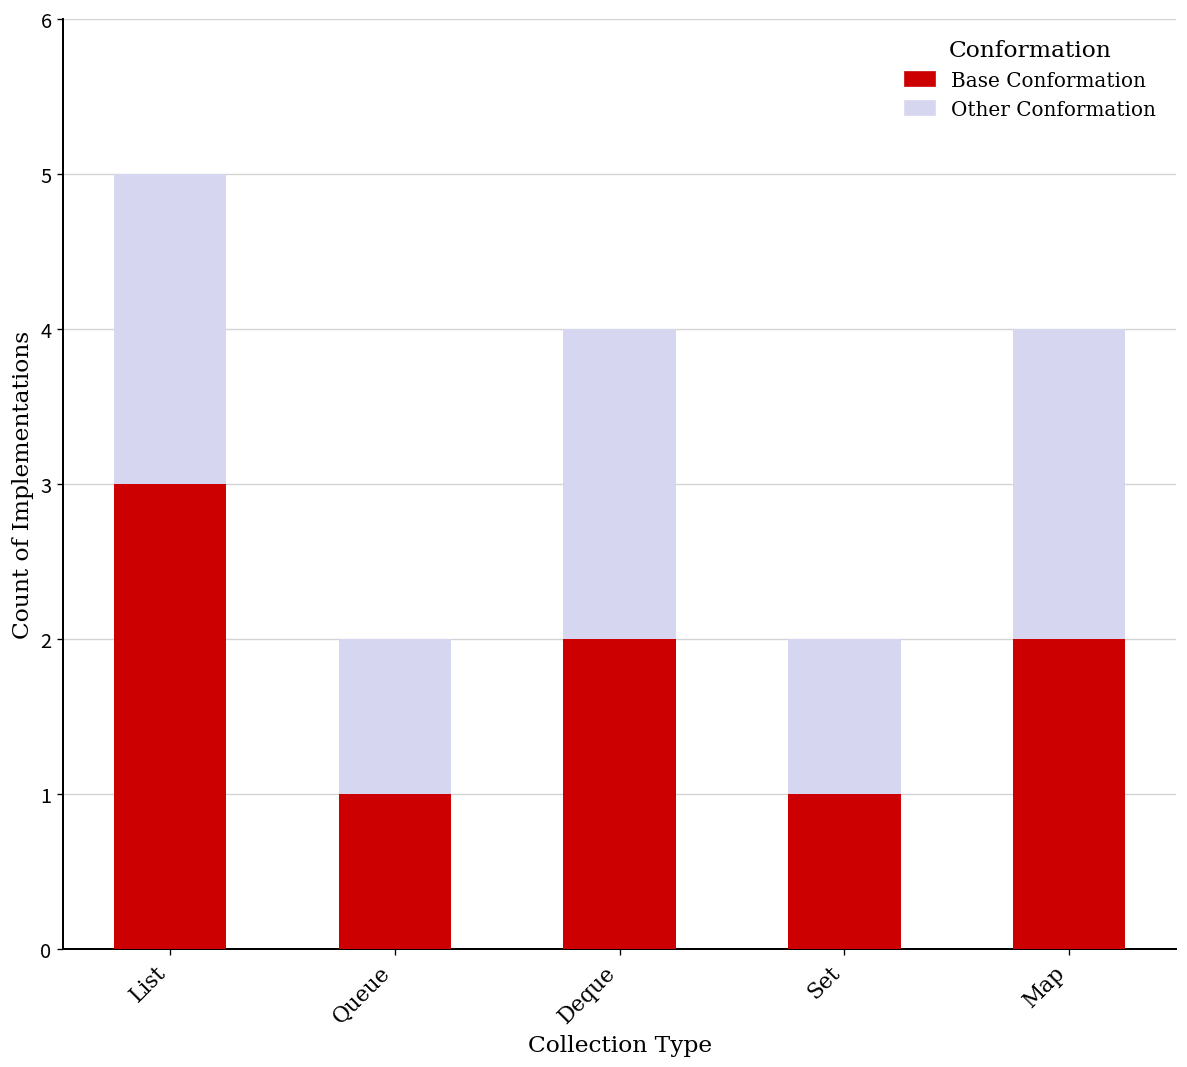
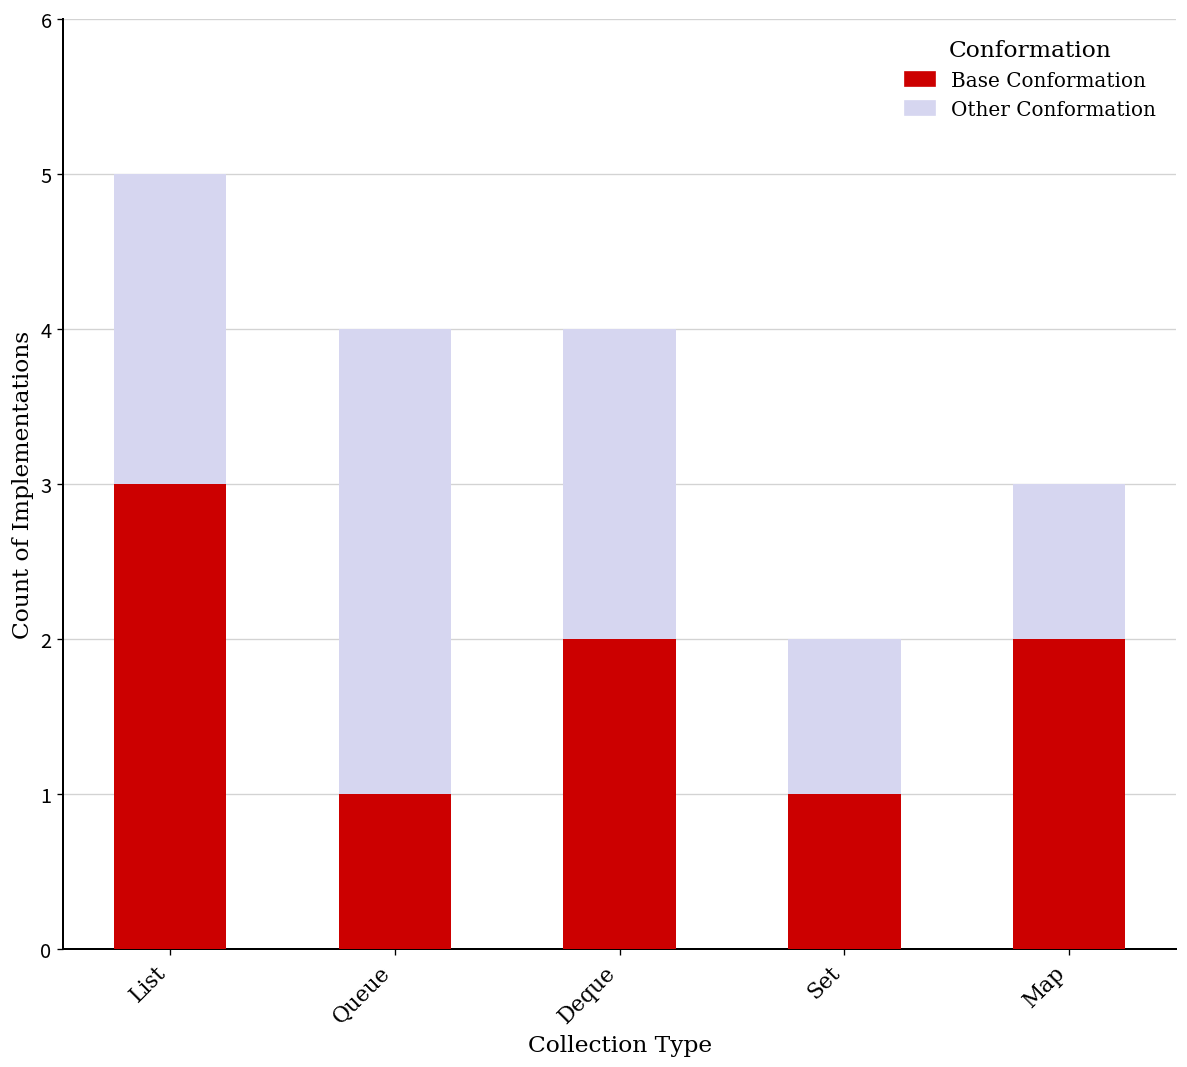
Other Conformation, Queue: 1 -> 3
Other Conformation, Map: 2 -> 1
